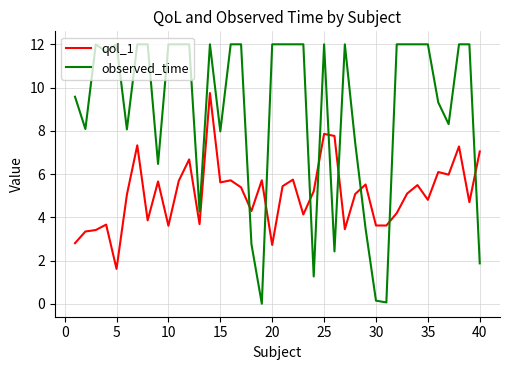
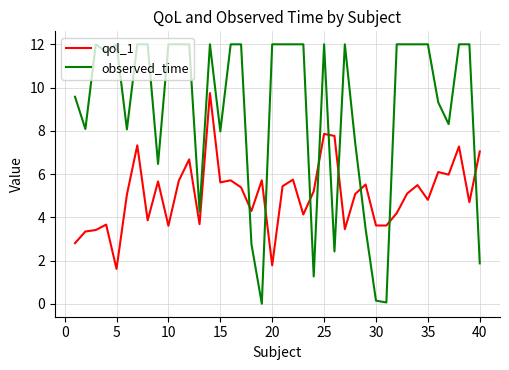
qol_1, 20: 2.7 -> 1.8
